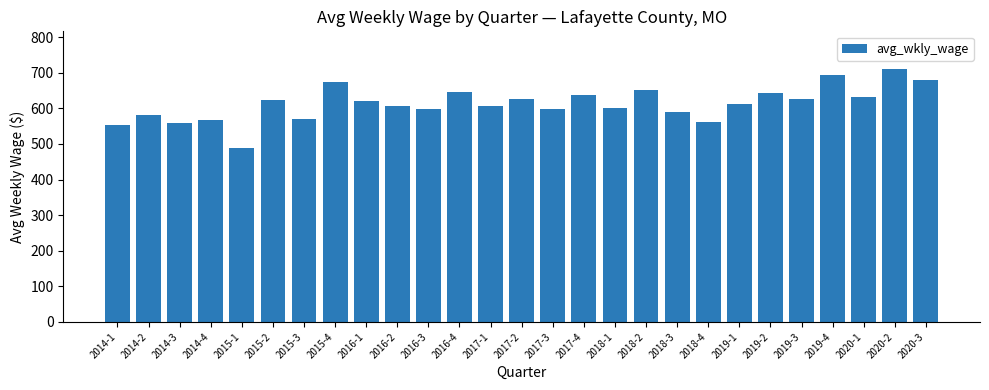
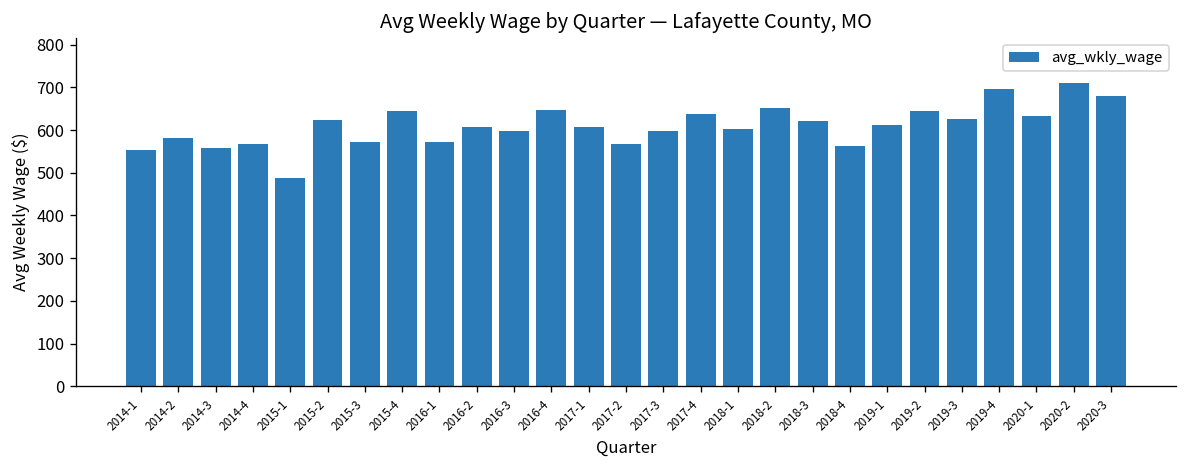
2015-4: 670 -> 650
2016-1: 620 -> 570
2017-2: 630 -> 570
2018-3: 590 -> 620
